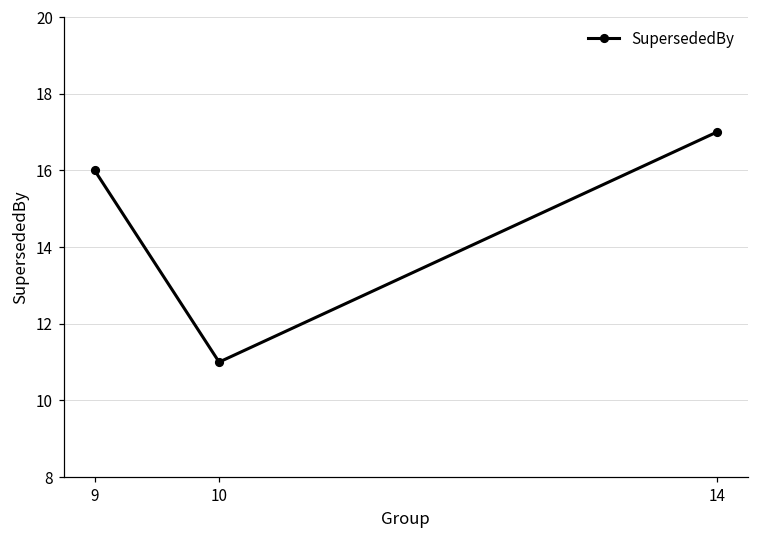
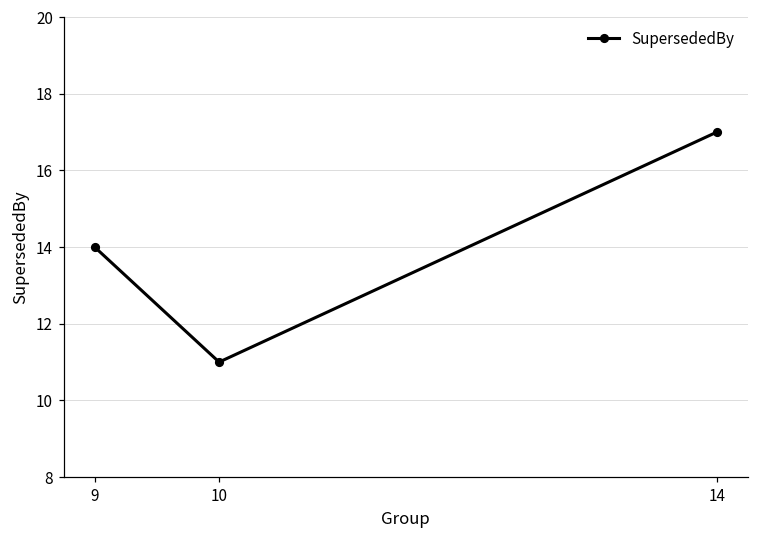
9: 16 -> 14
